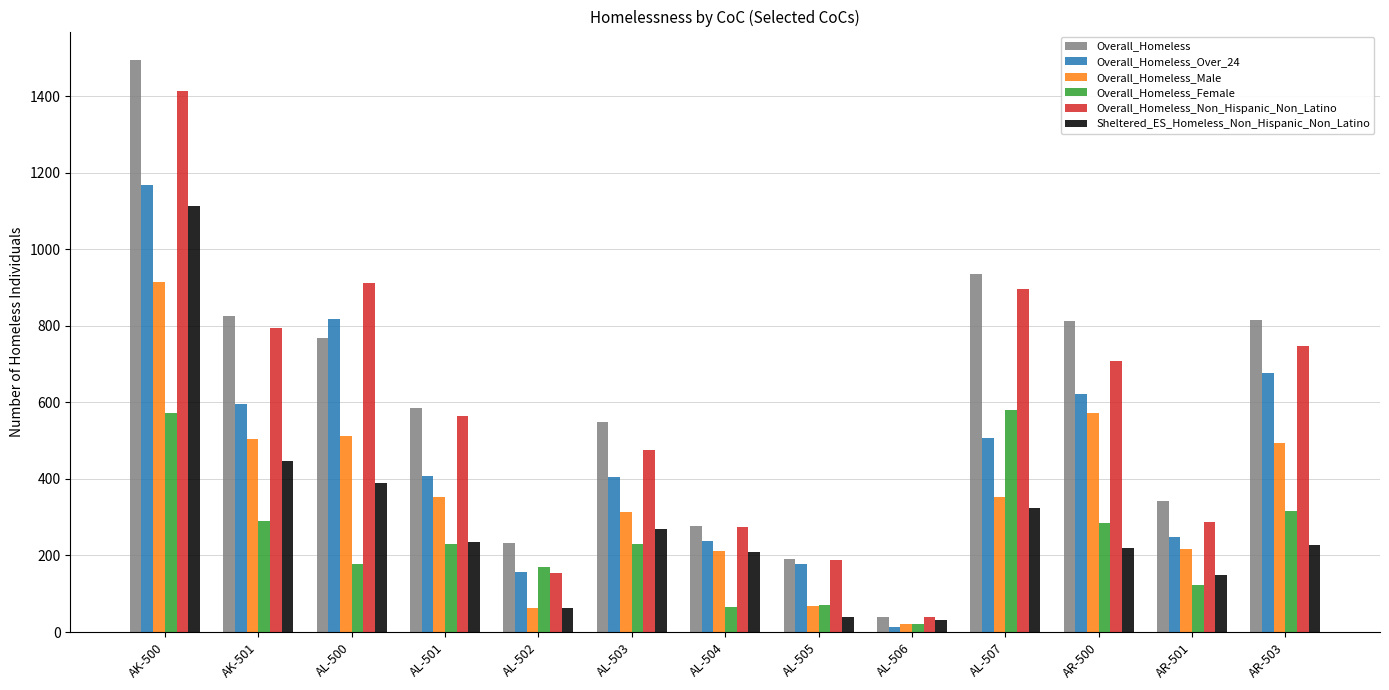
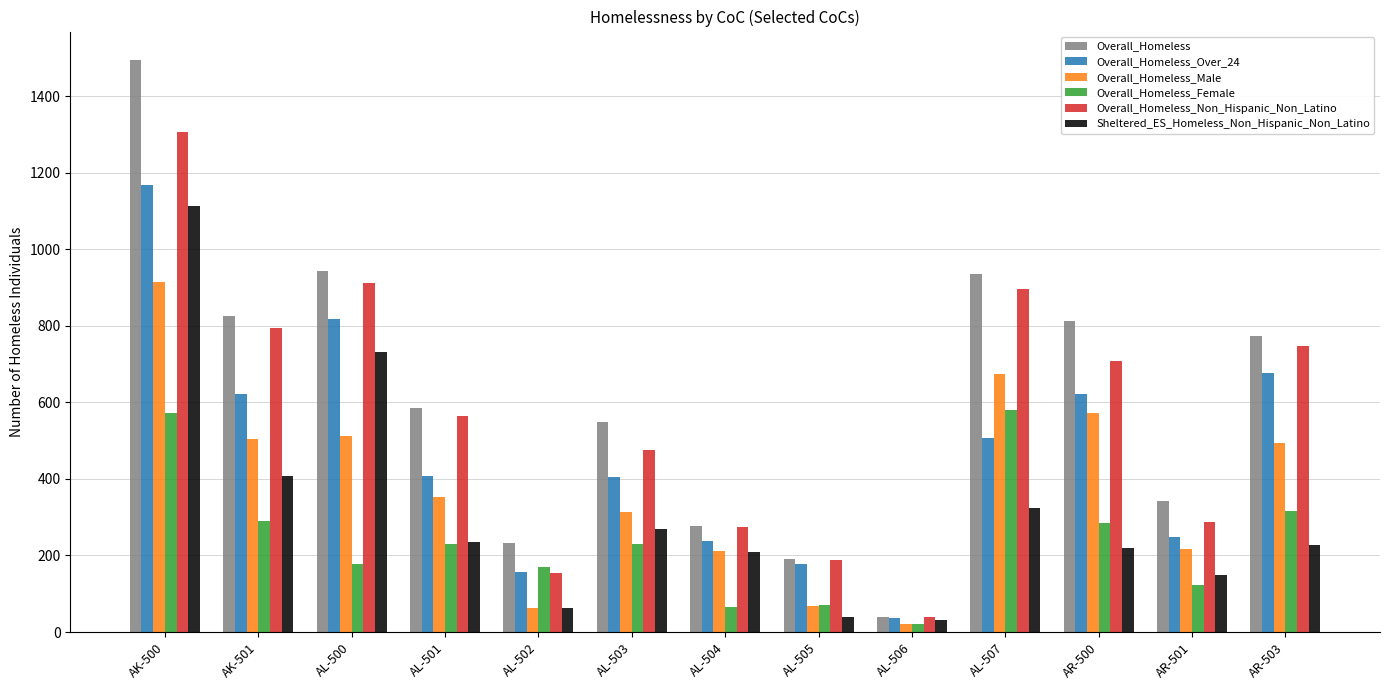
Overall_Homeless_Non_Hispanic_Non_Latino, AK-500: 1410 -> 1310
Overall_Homeless_Over_24, AK-501: 600 -> 620
Sheltered_ES_Homeless_Non_Hispanic_Non_Latino, AK-501: 450 -> 410
Overall_Homeless, AL-500: 770 -> 940
Sheltered_ES_Homeless_Non_Hispanic_Non_Latino, AL-500: 390 -> 730
Overall_Homeless_Over_24, AL-506: 10 -> 40
Overall_Homeless_Male, AL-507: 350 -> 670
Overall_Homeless, AR-503: 810 -> 770
